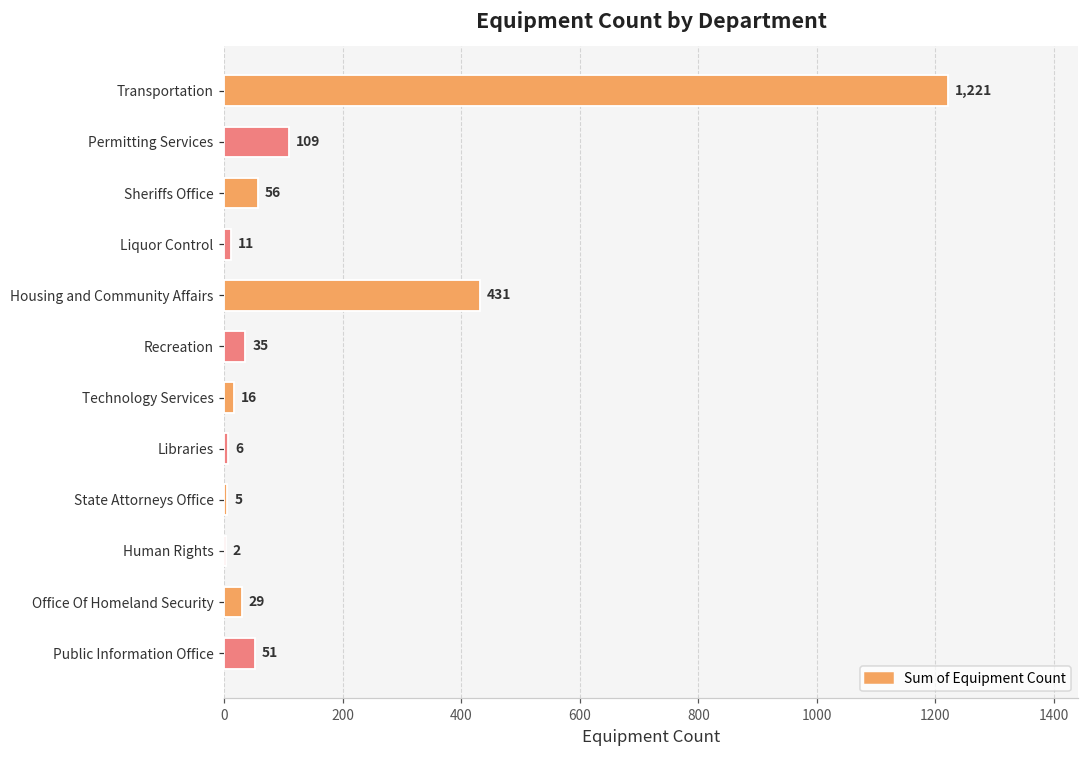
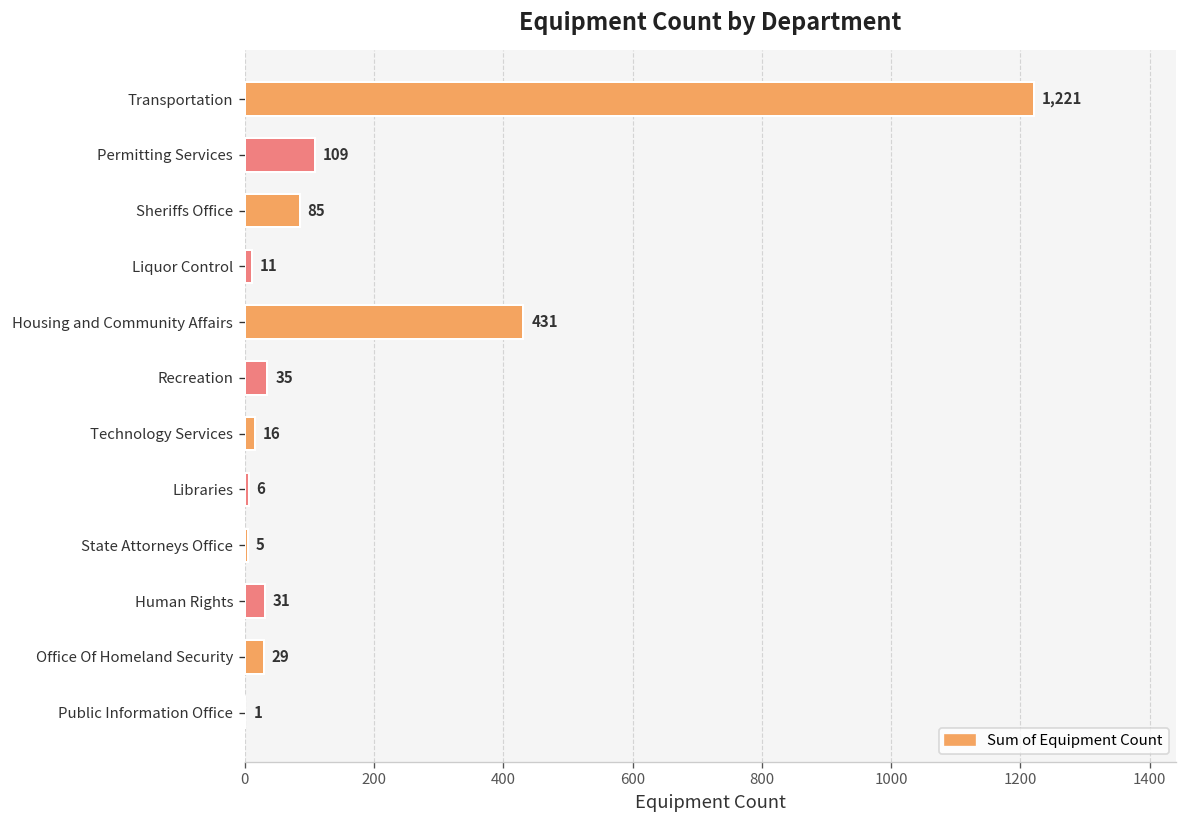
Sheriffs Office: 56 -> 85
Human Rights: 2 -> 31
Public Information Office: 51 -> 1
